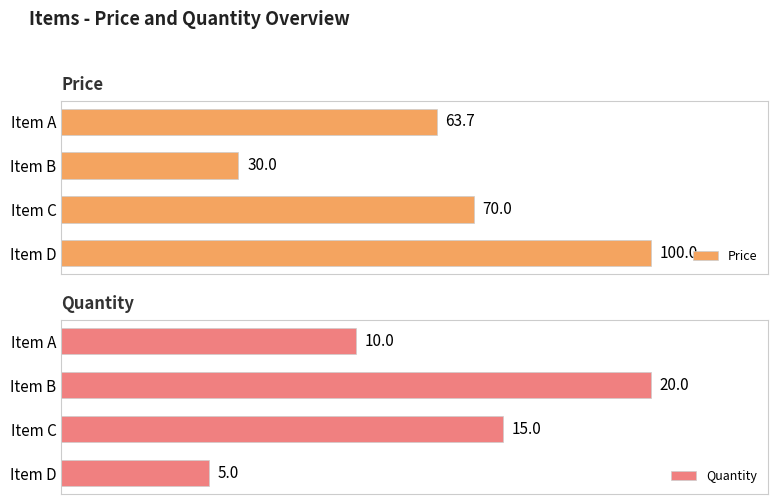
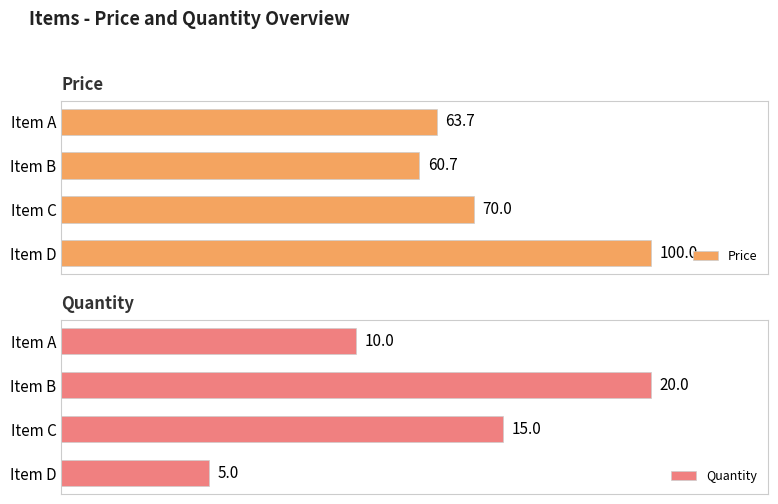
Price, Item B: 30.0 -> 60.7
